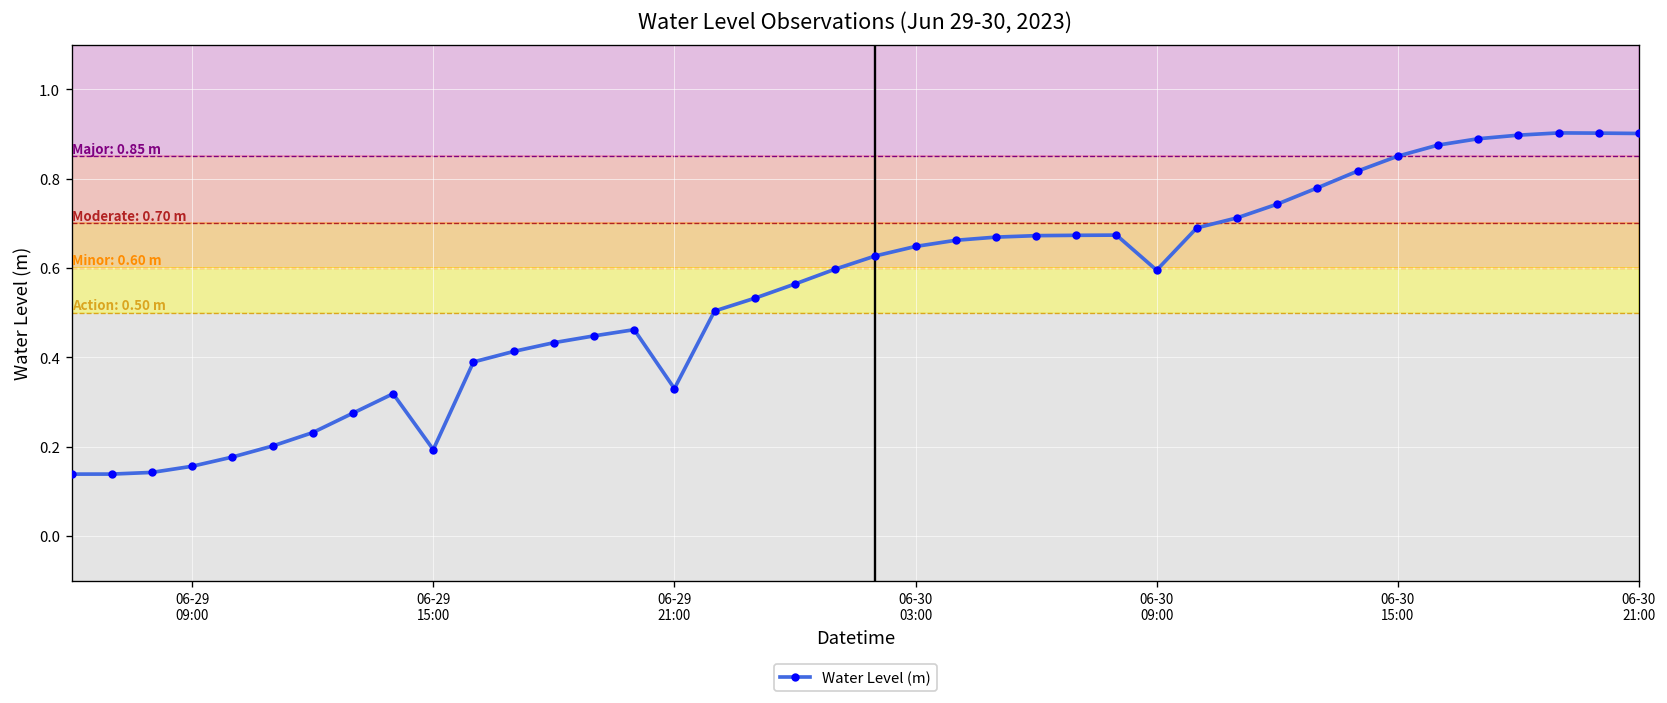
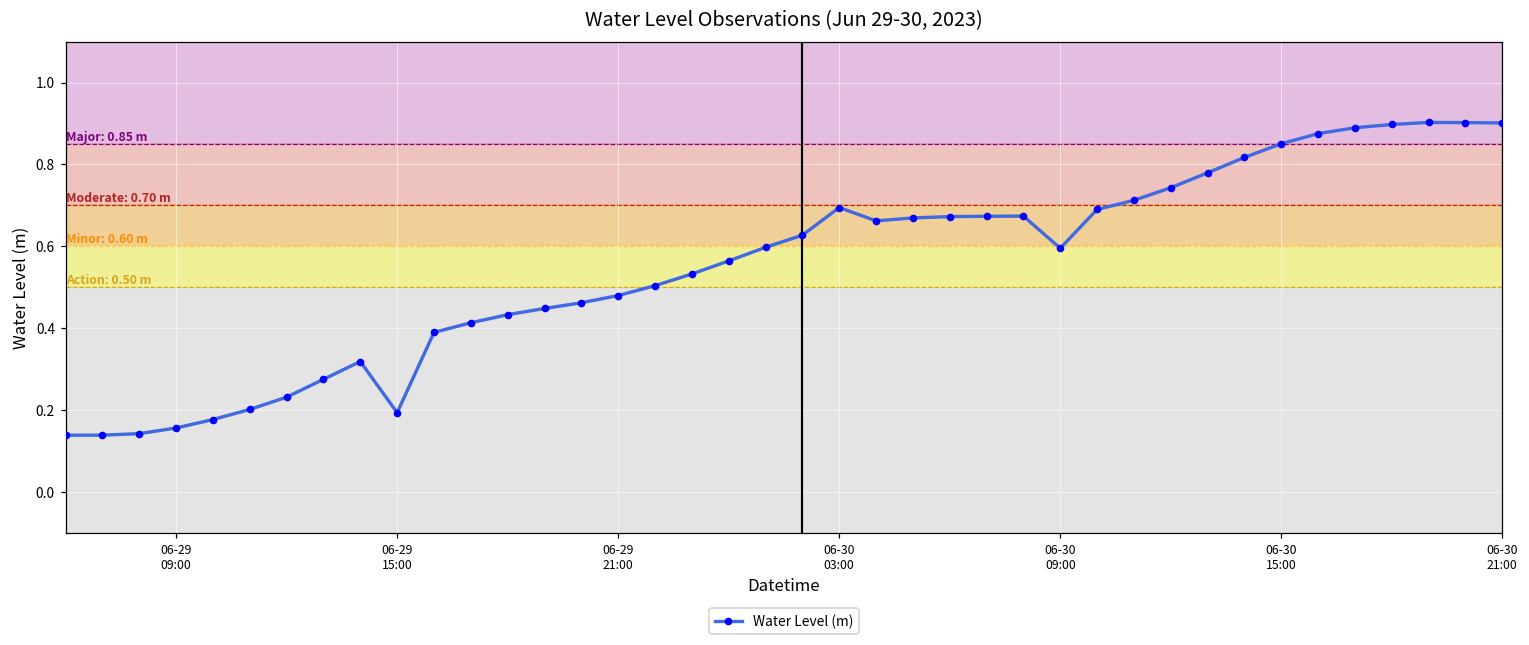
06-29 21:00: 0.33 -> 0.48
06-30 03:00: 0.65 -> 0.69
